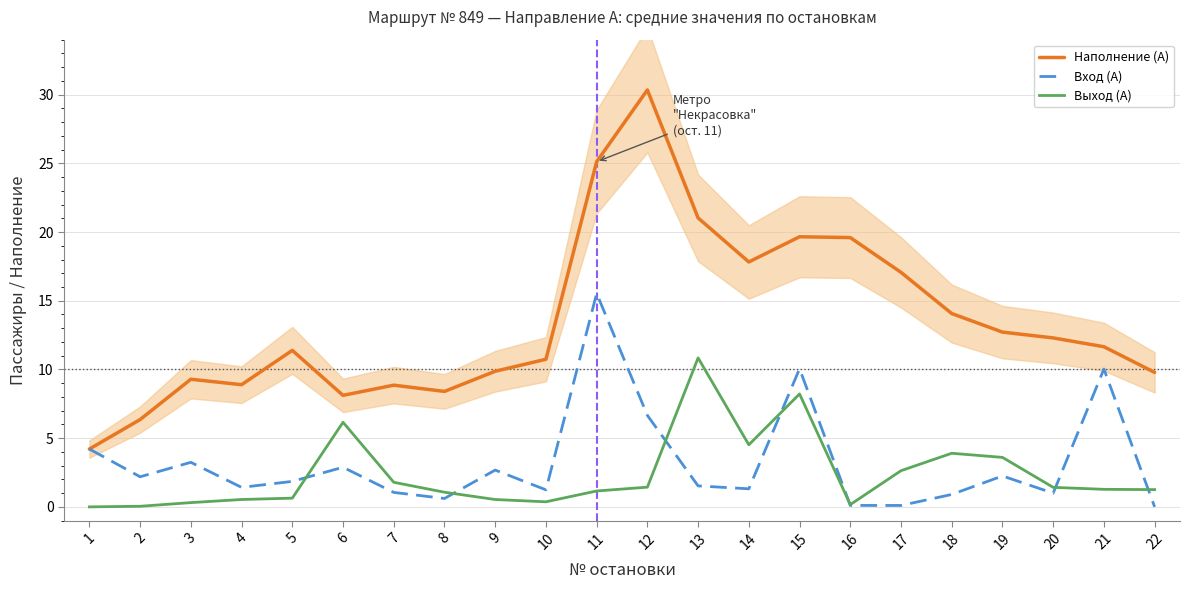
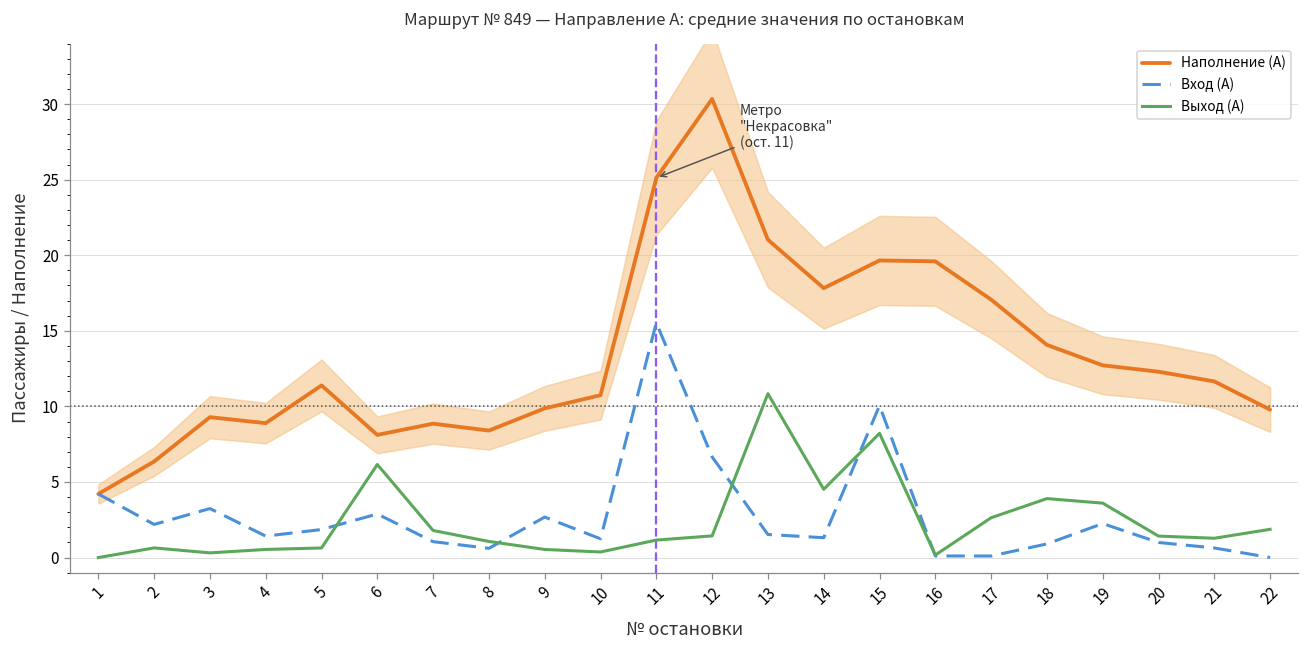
Выход (А), 2: 0.0 -> 0.6
Вход (А), 21: 10.0 -> 0.6
Выход (А), 22: 1.3 -> 1.9
